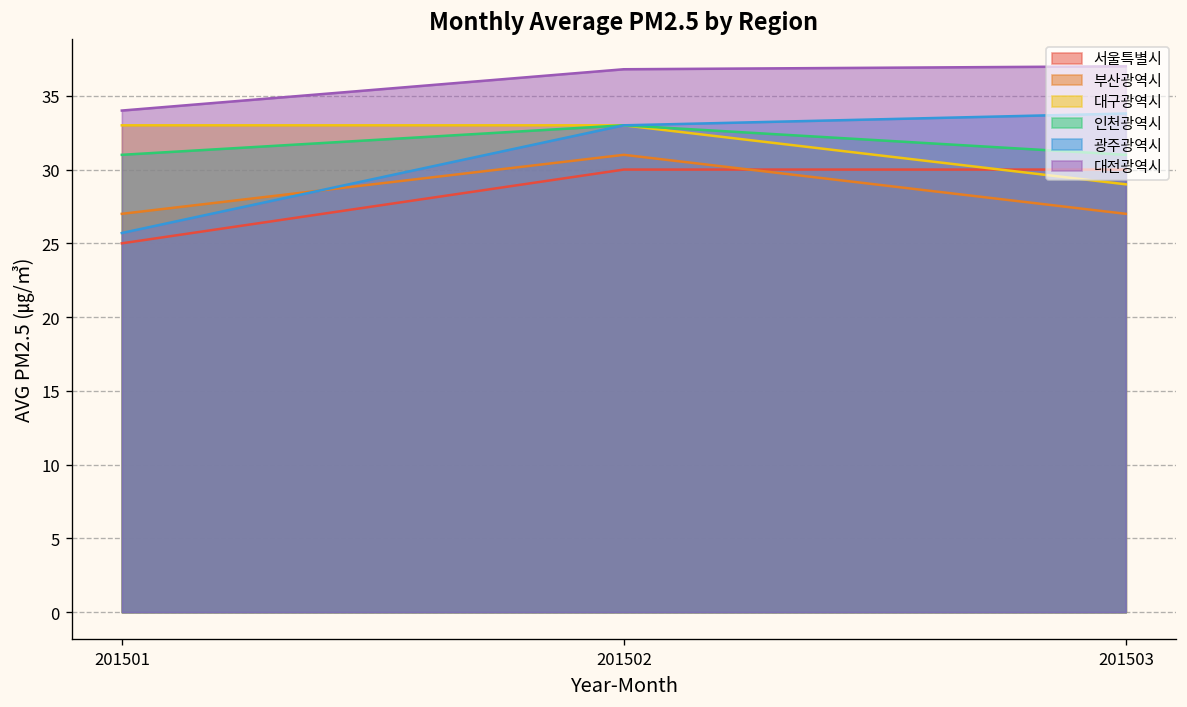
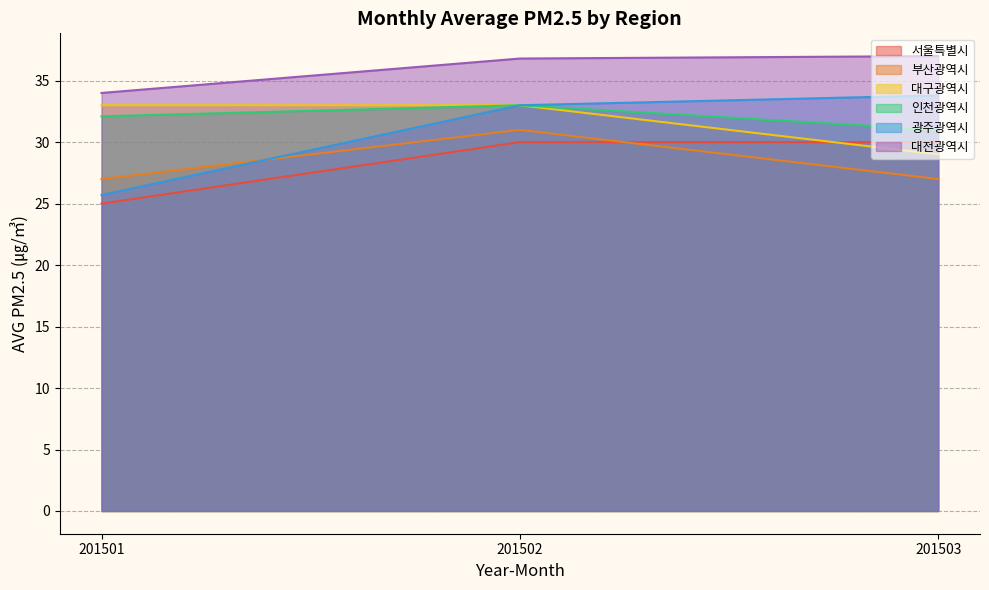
인천광역시, 201501: 31.0 -> 32.1
